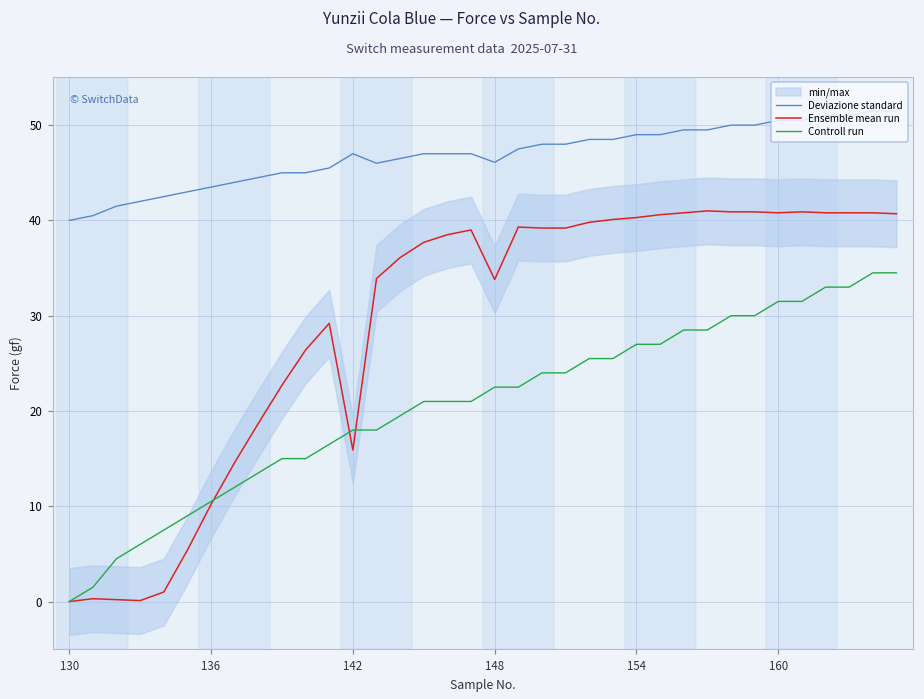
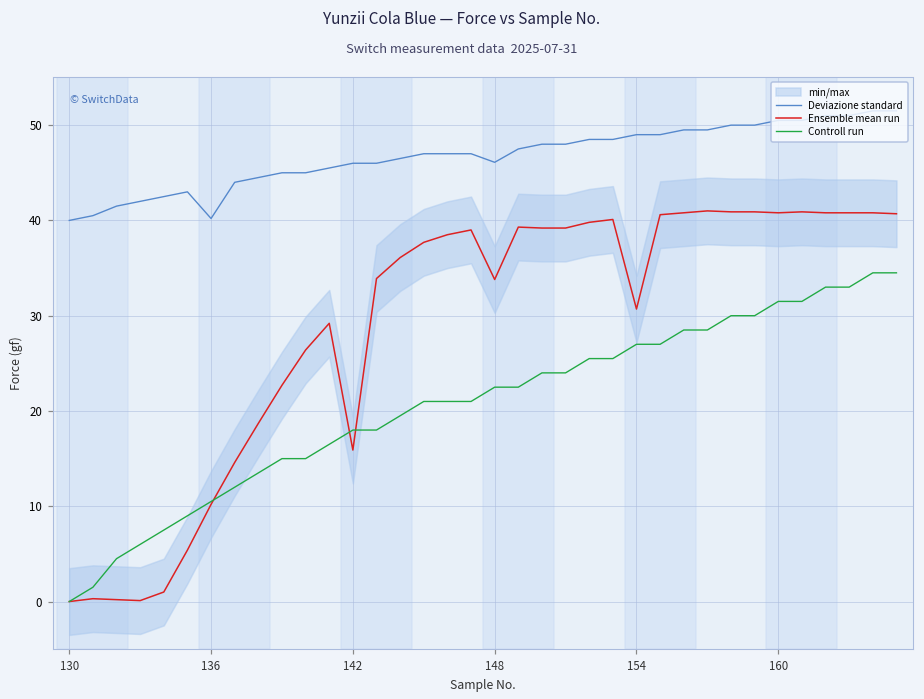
Deviazione standard, 136: 44 -> 40
Deviazione standard, 142: 47 -> 46
Ensemble mean run, 154: 40 -> 31
